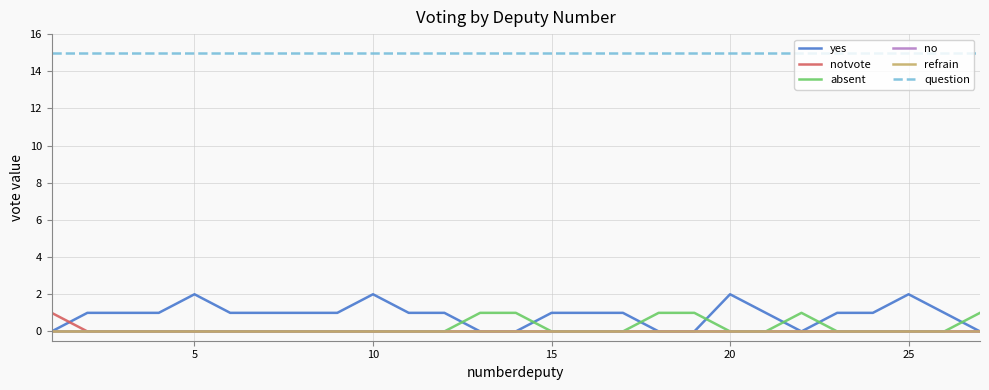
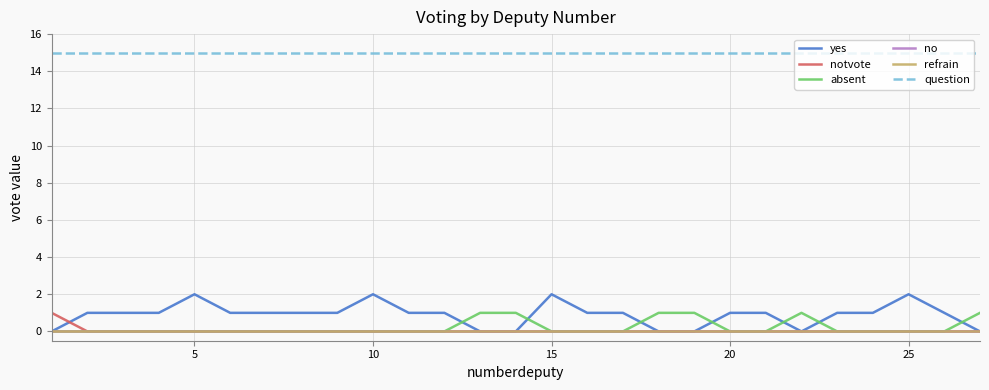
yes, 15: 1 -> 2
yes, 20: 2 -> 1
